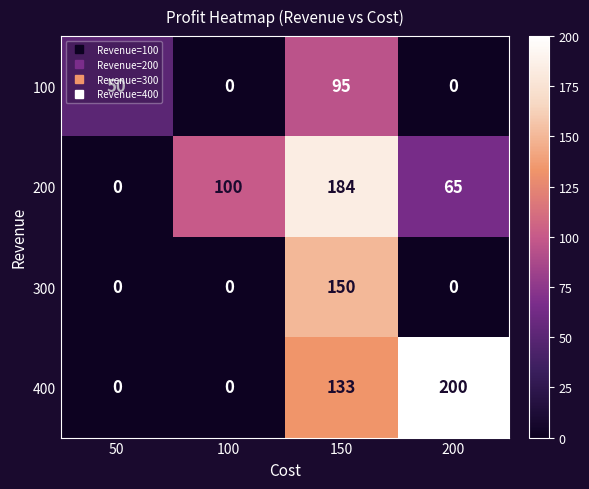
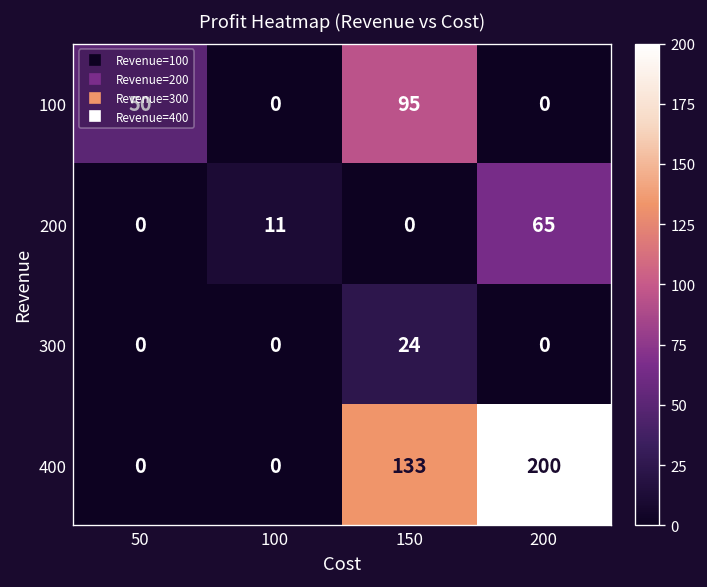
200, 100: 100 -> 11
200, 150: 184 -> 0
300, 150: 150 -> 24
